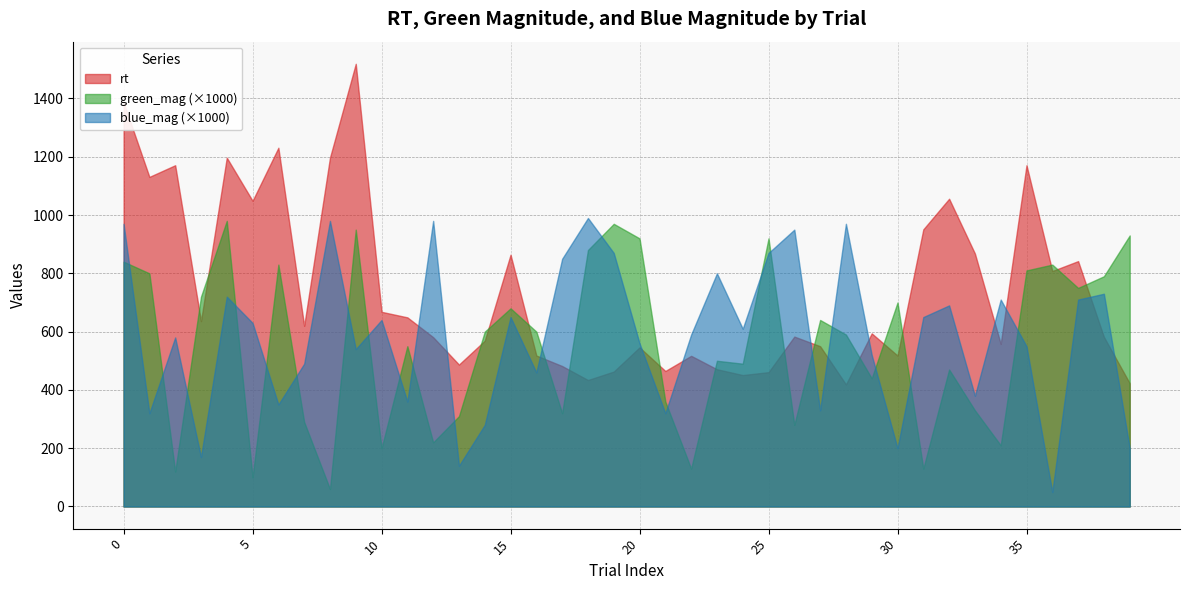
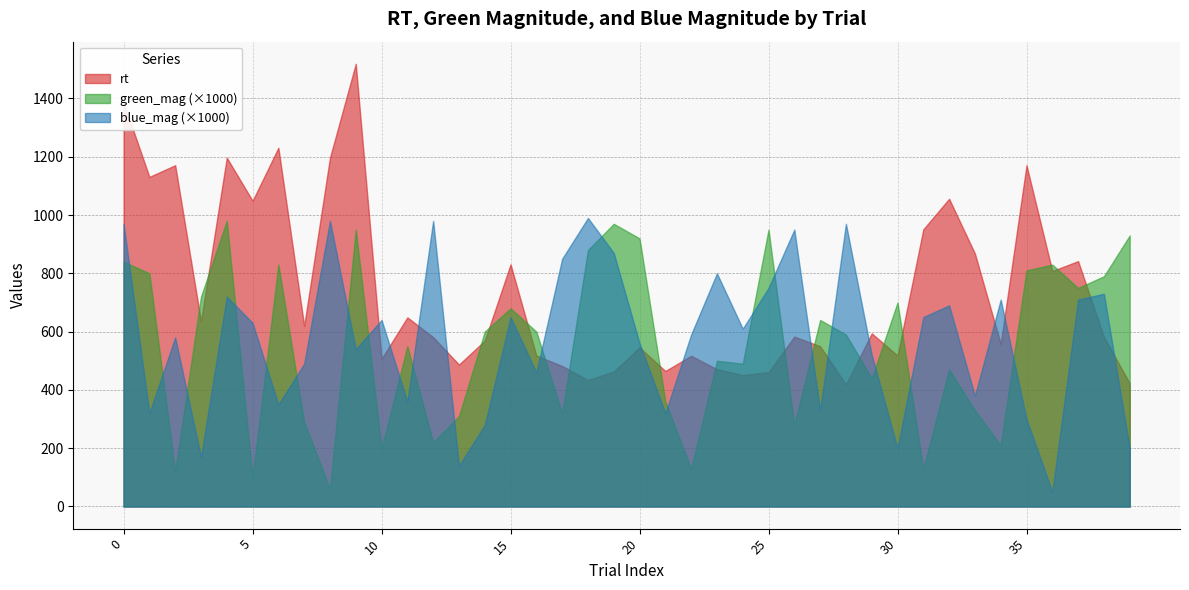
rt, 10: 670 -> 510
rt, 15: 860 -> 830
green_mag (×1000), 25: 920 -> 950
blue_mag (×1000), 25: 870 -> 750
blue_mag (×1000), 35: 550 -> 300
